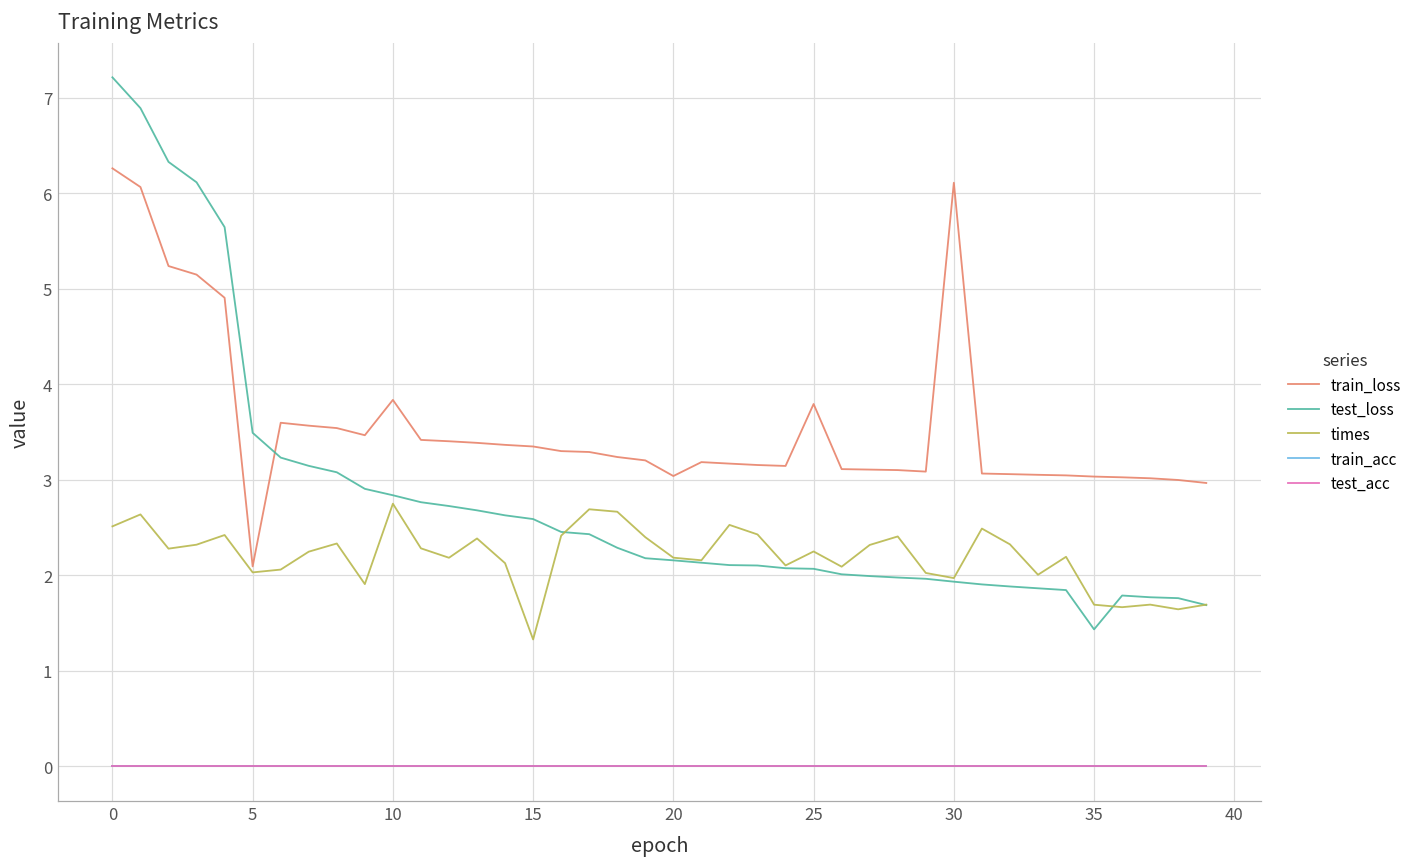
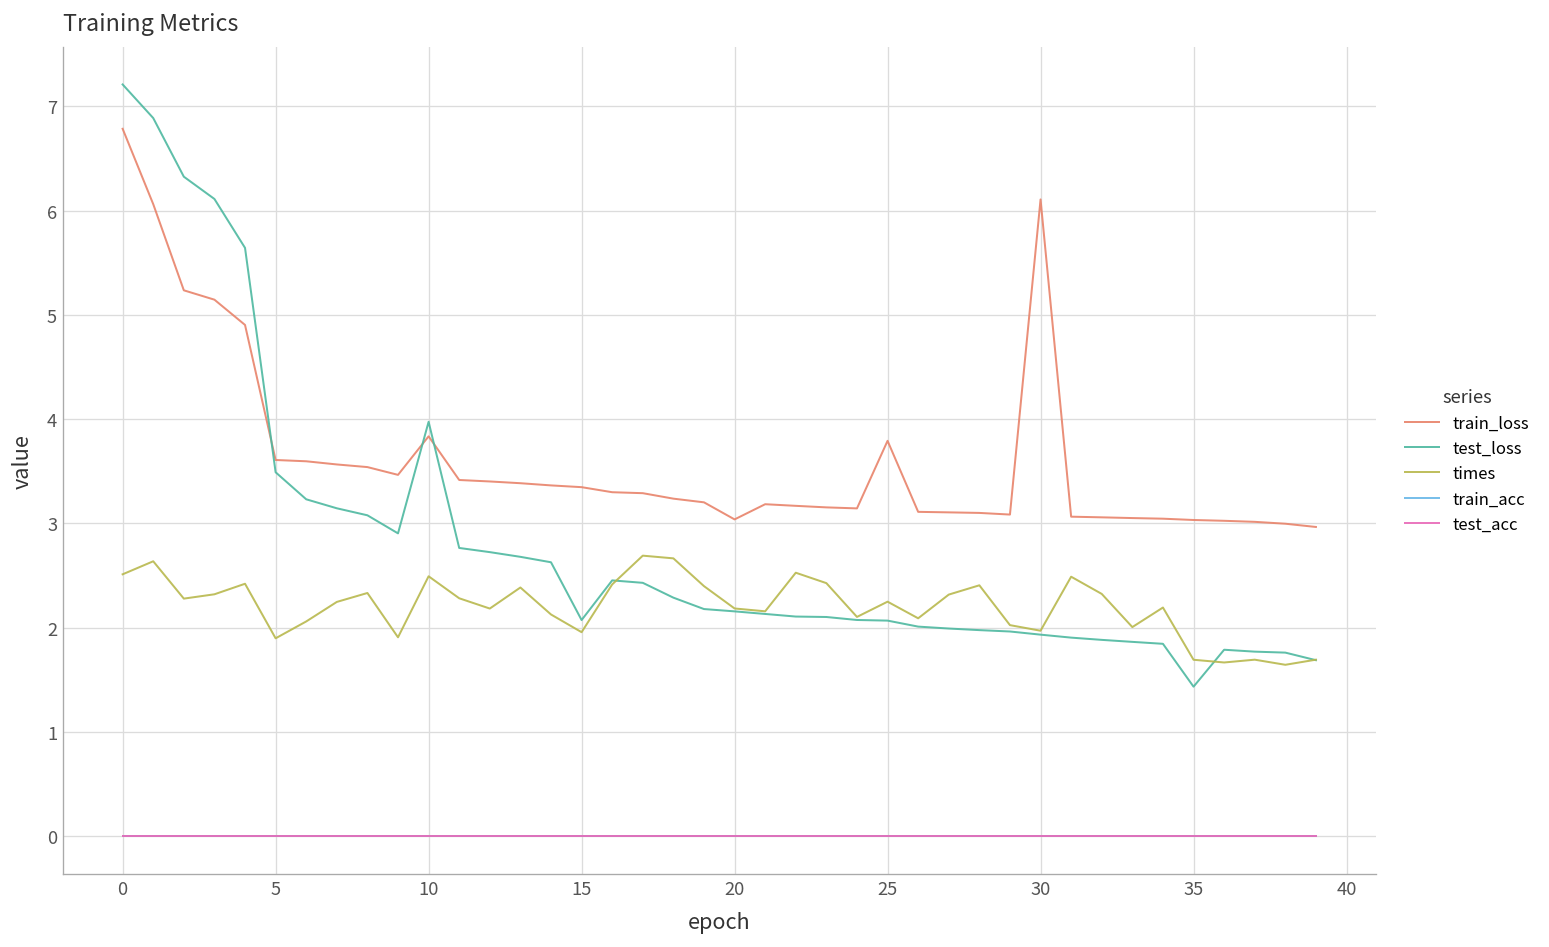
train_loss, 0: 6.3 -> 6.8
train_loss, 5: 2.1 -> 3.6
times, 5: 2.0 -> 1.9
test_loss, 10: 2.8 -> 4.0
times, 10: 2.7 -> 2.5
test_loss, 15: 2.6 -> 2.1
times, 15: 1.3 -> 2.0
